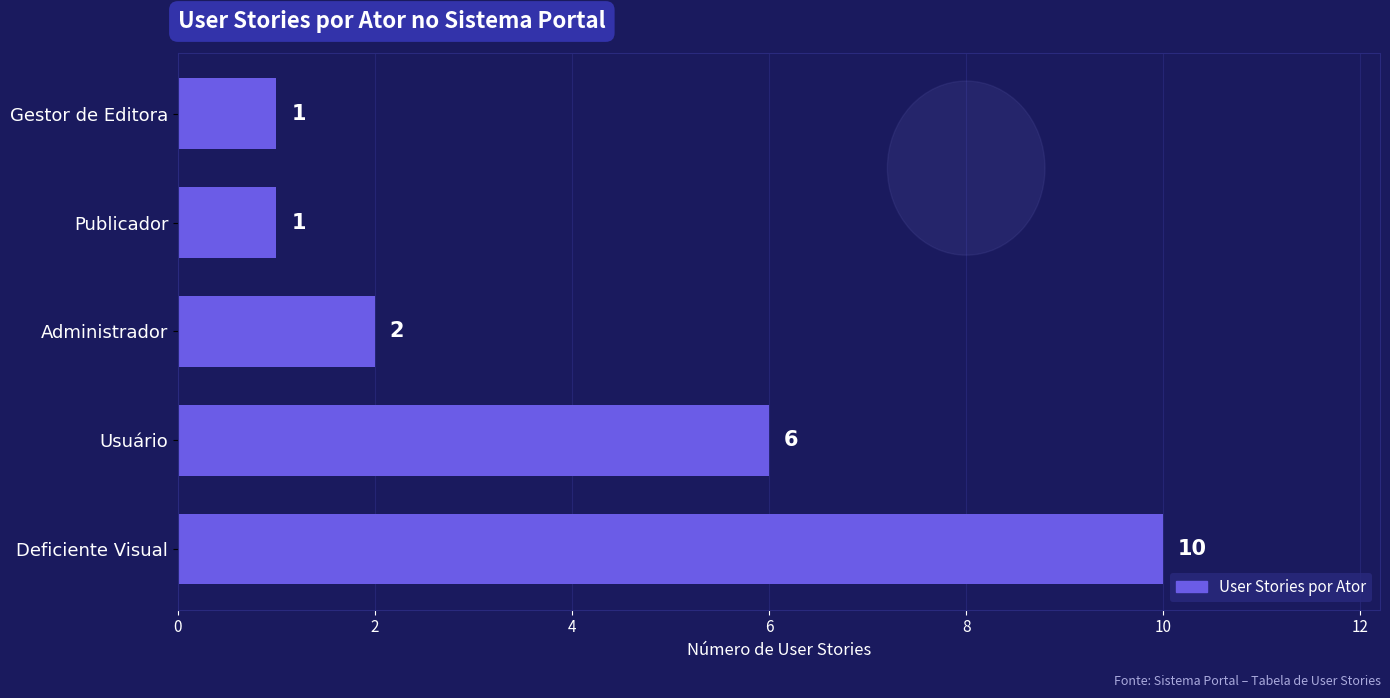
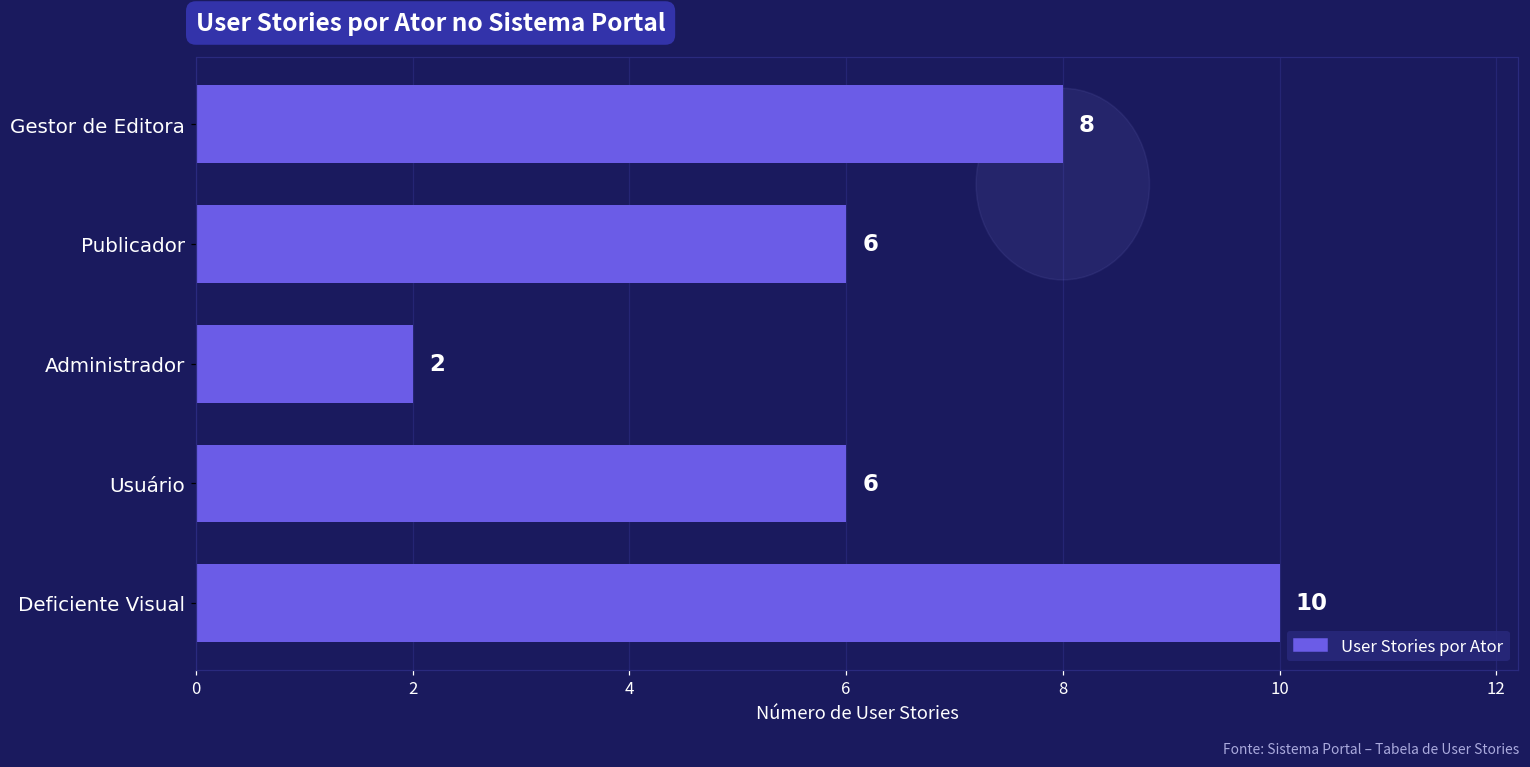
Gestor de Editora: 1 -> 8
Publicador: 1 -> 6
